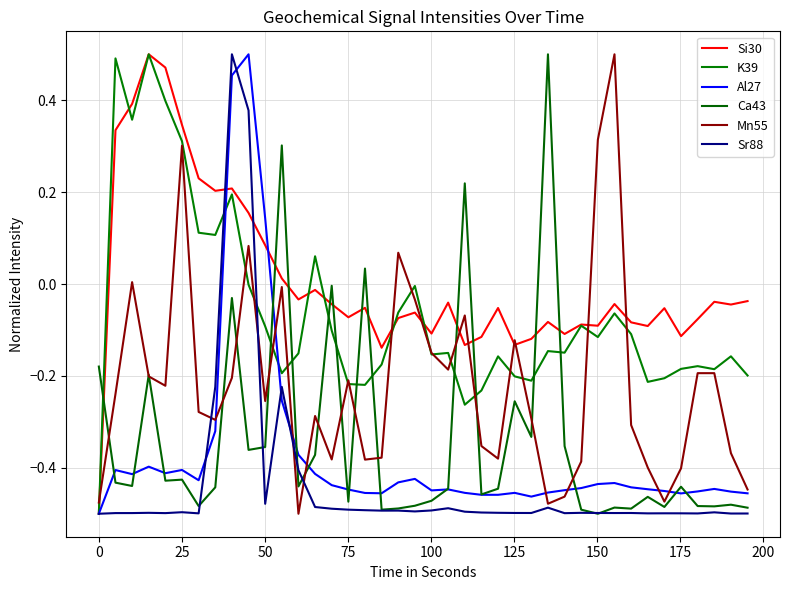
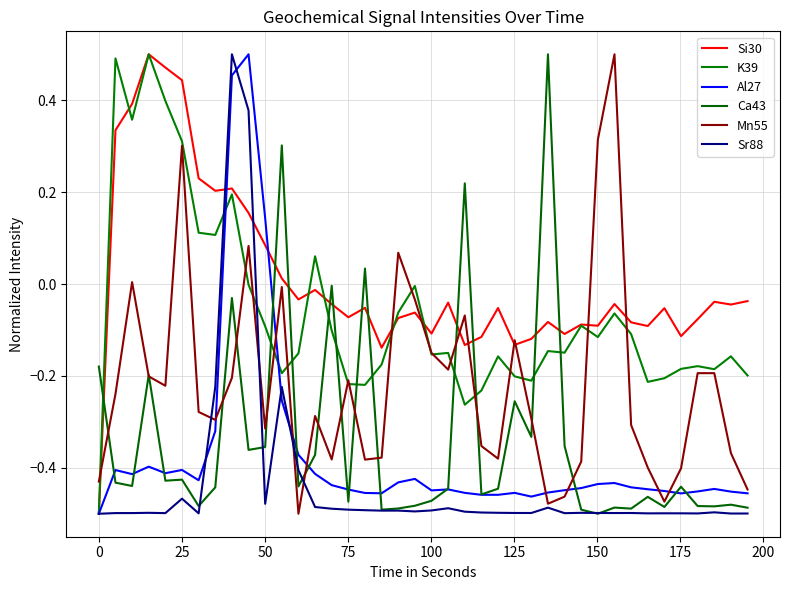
Mn55, 0: -0.48 -> -0.43
Si30, 25: 0.35 -> 0.44
Sr88, 25: -0.50 -> -0.47
Mn55, 50: -0.25 -> -0.31
